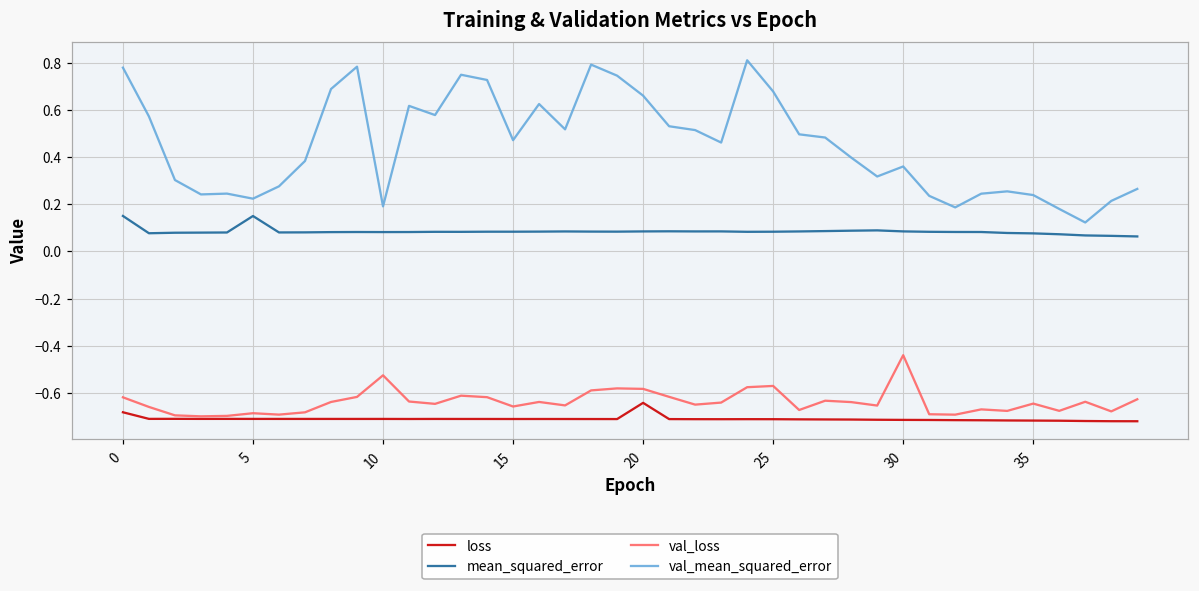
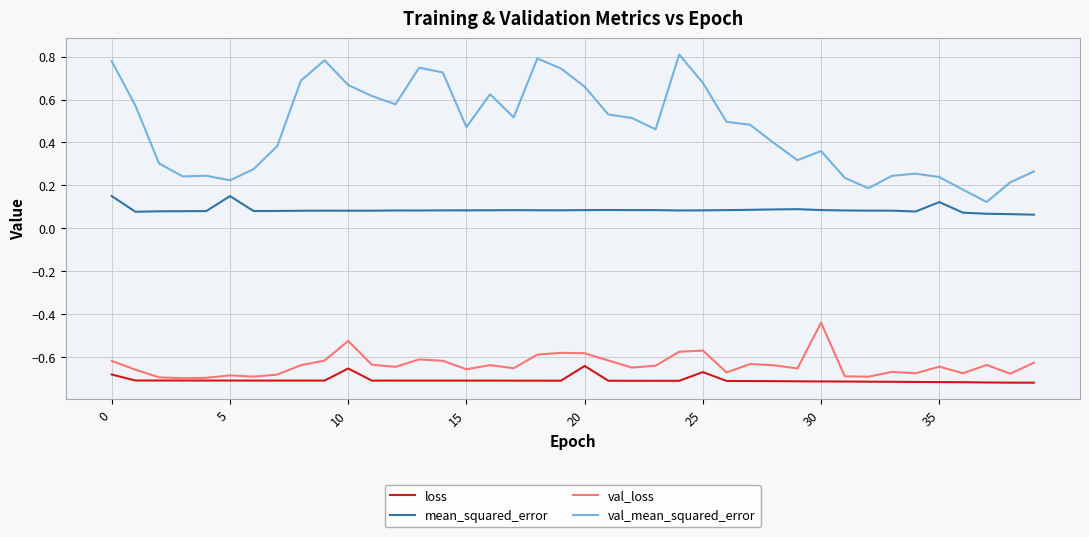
loss, 10: -0.71 -> -0.65
val_mean_squared_error, 10: 0.19 -> 0.67
loss, 25: -0.71 -> -0.67
mean_squared_error, 35: 0.08 -> 0.12
